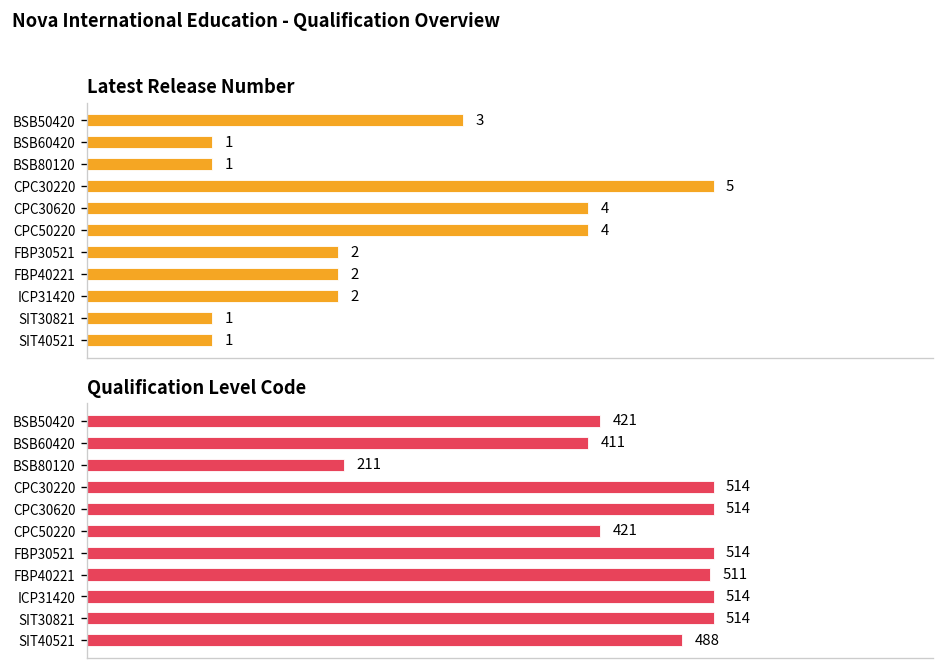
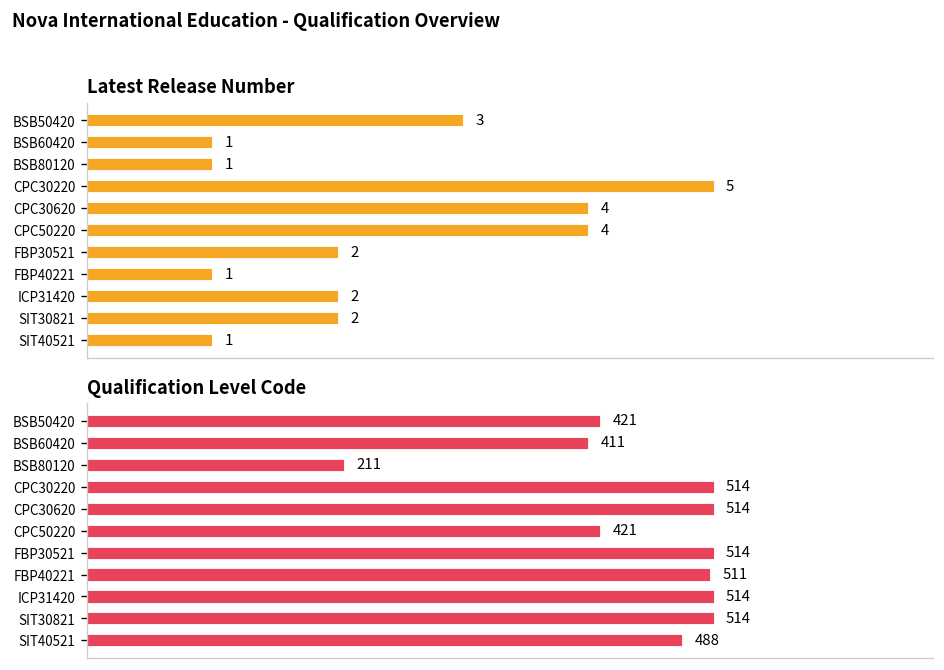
Latest Release Number, FBP40221: 2 -> 1
Latest Release Number, SIT30821: 1 -> 2
